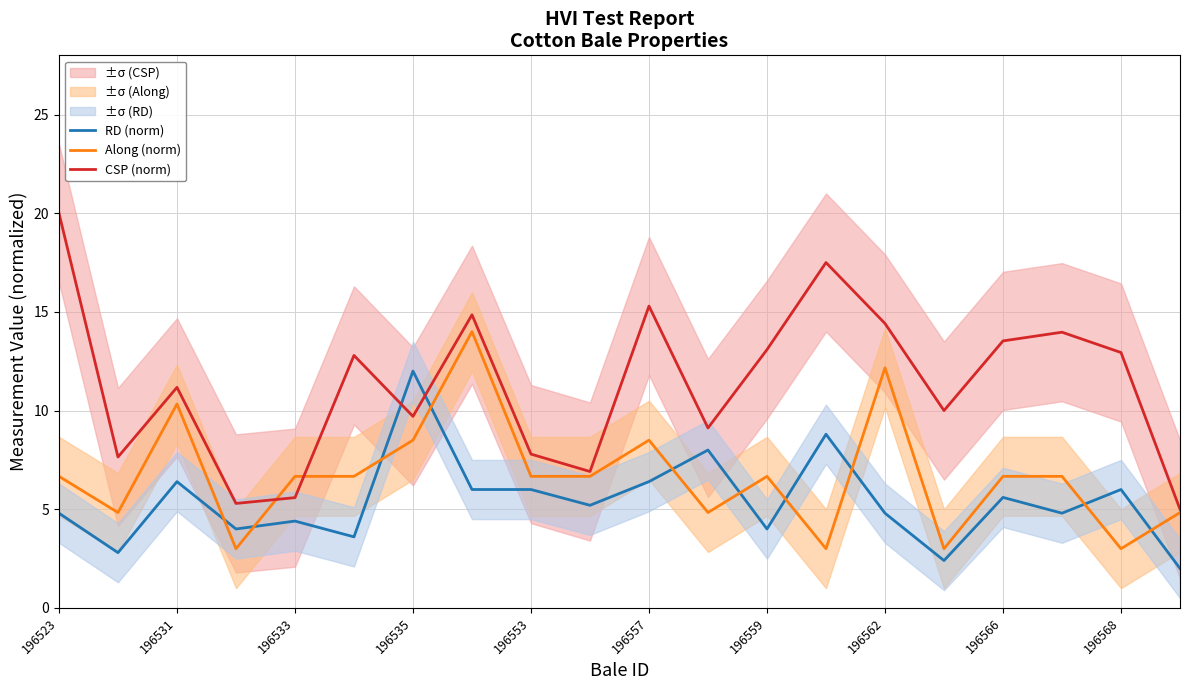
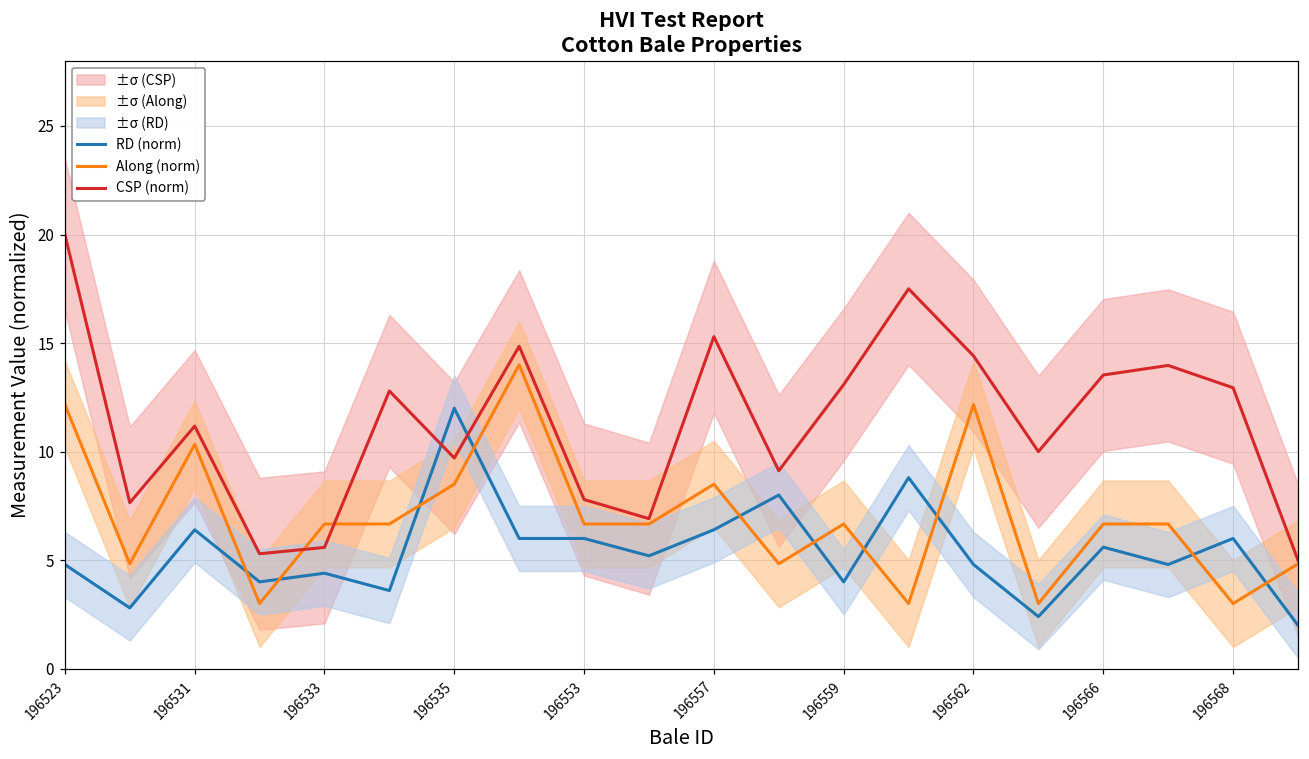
Along (norm), 196523: 6.7 -> 12.2
